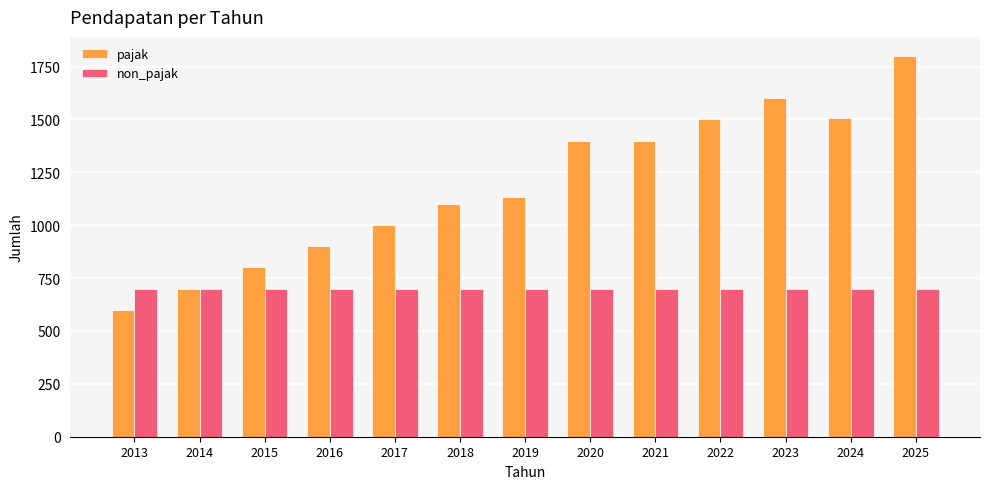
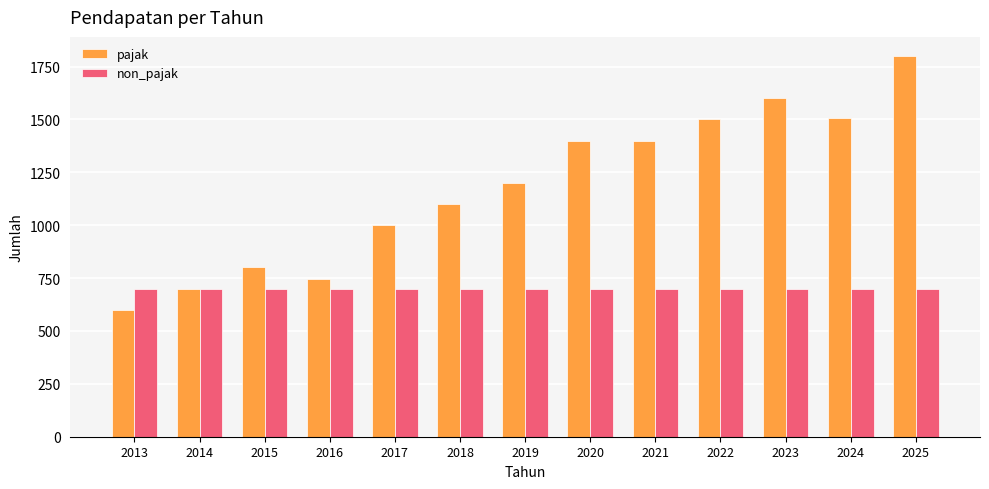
pajak, 2016: 900 -> 750
pajak, 2019: 1130 -> 1200
